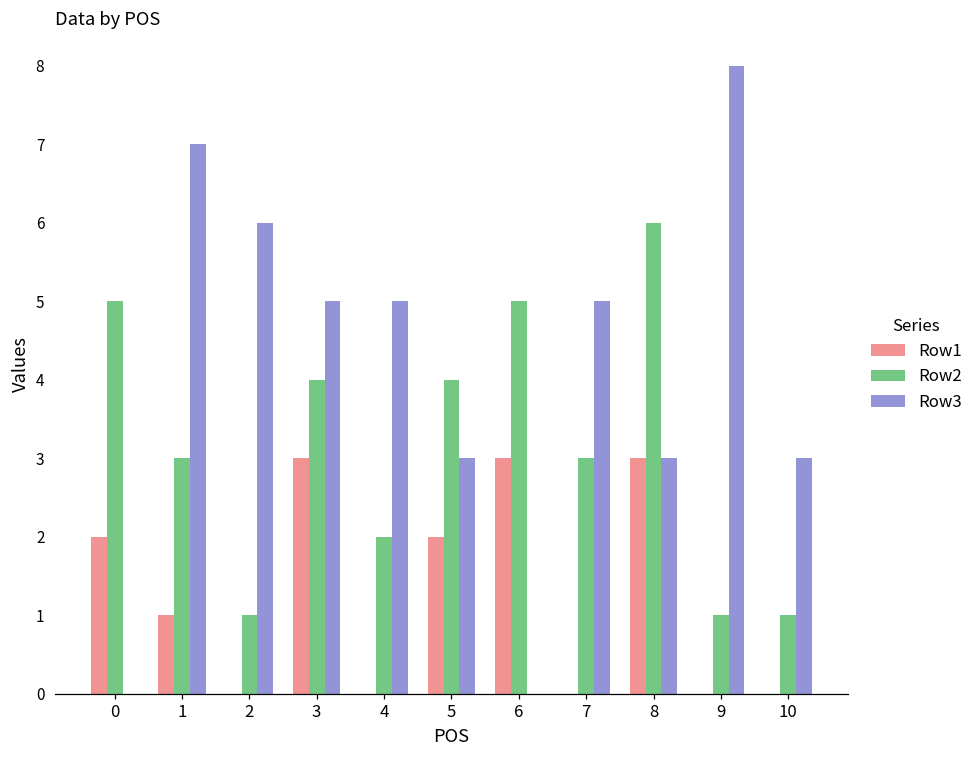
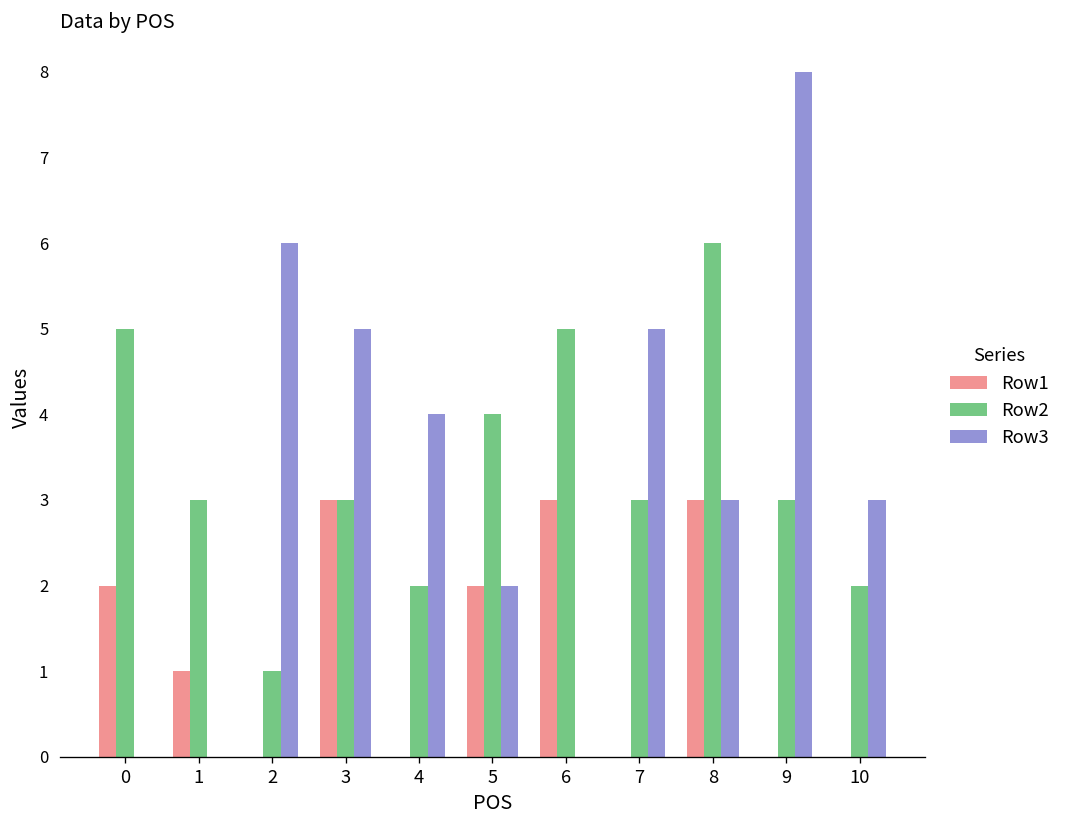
Row3, 1: 7 -> 0
Row2, 3: 4 -> 3
Row3, 4: 5 -> 4
Row3, 5: 3 -> 2
Row2, 9: 1 -> 3
Row2, 10: 1 -> 2
